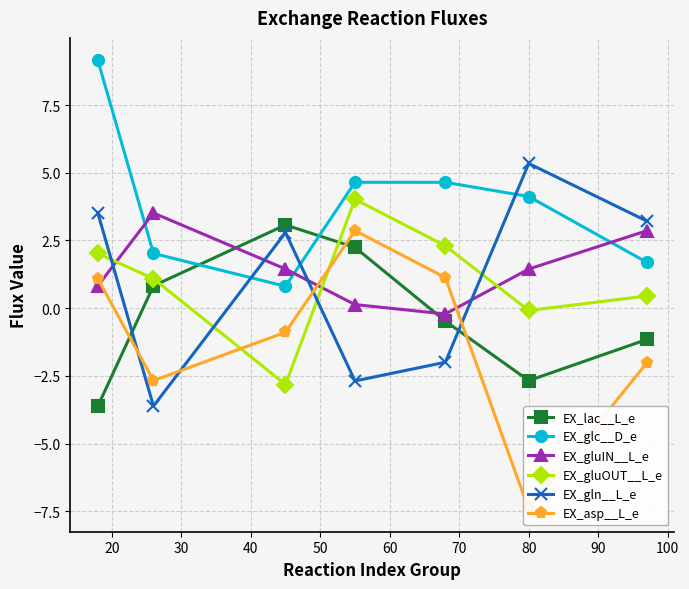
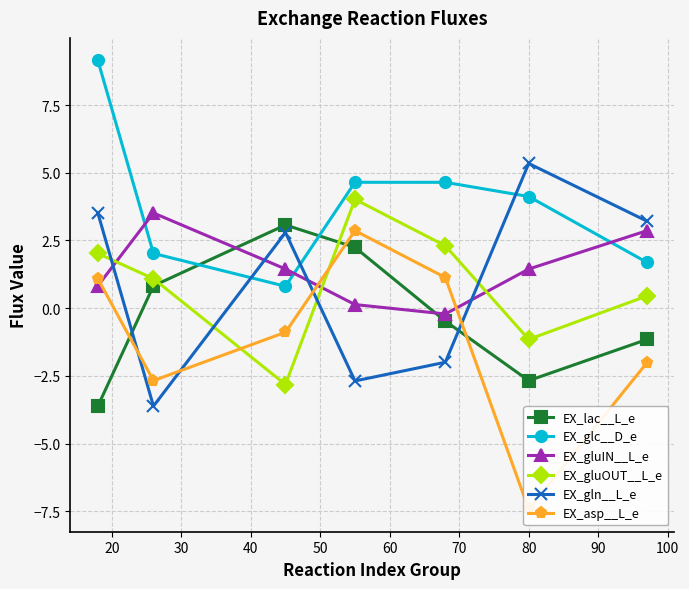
EX_gluOUT__L_e, 80: -0.1 -> -1.2
